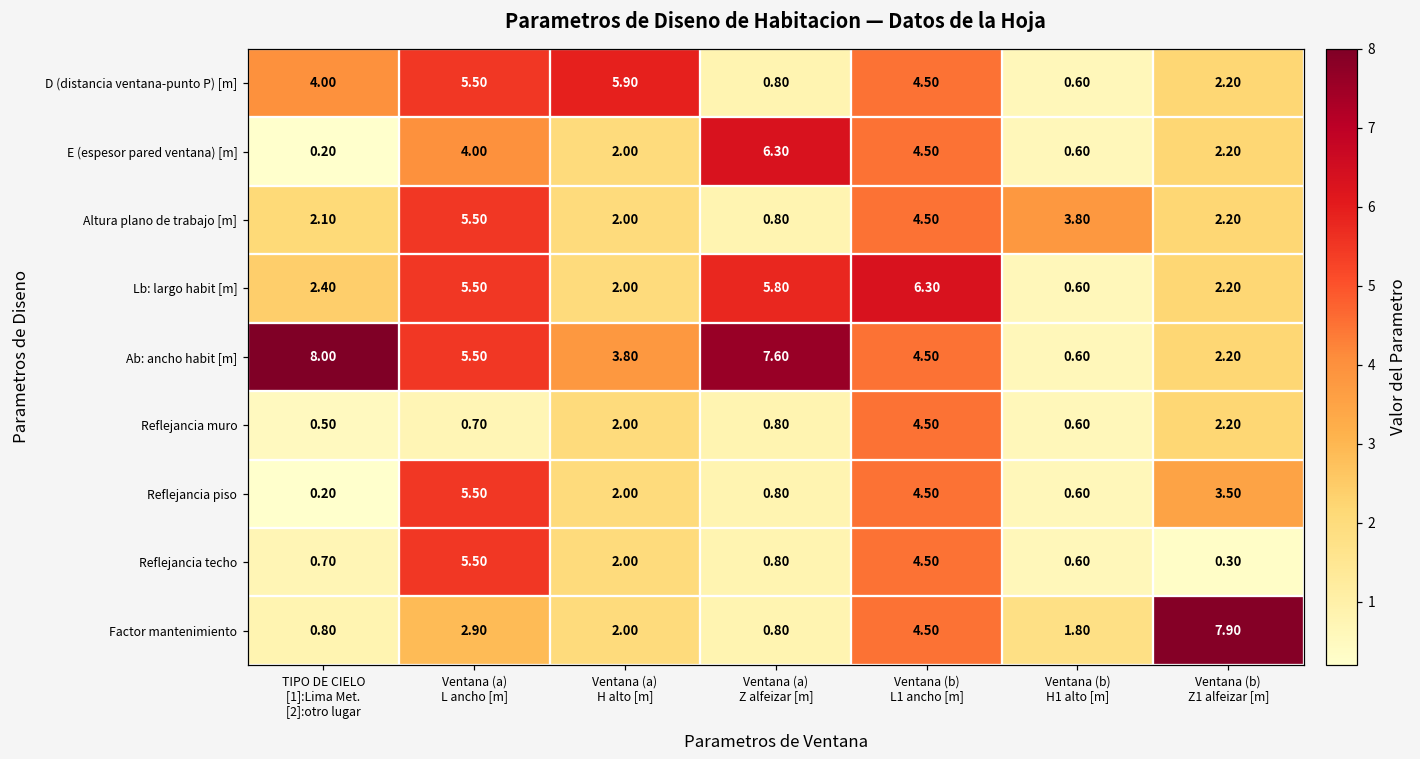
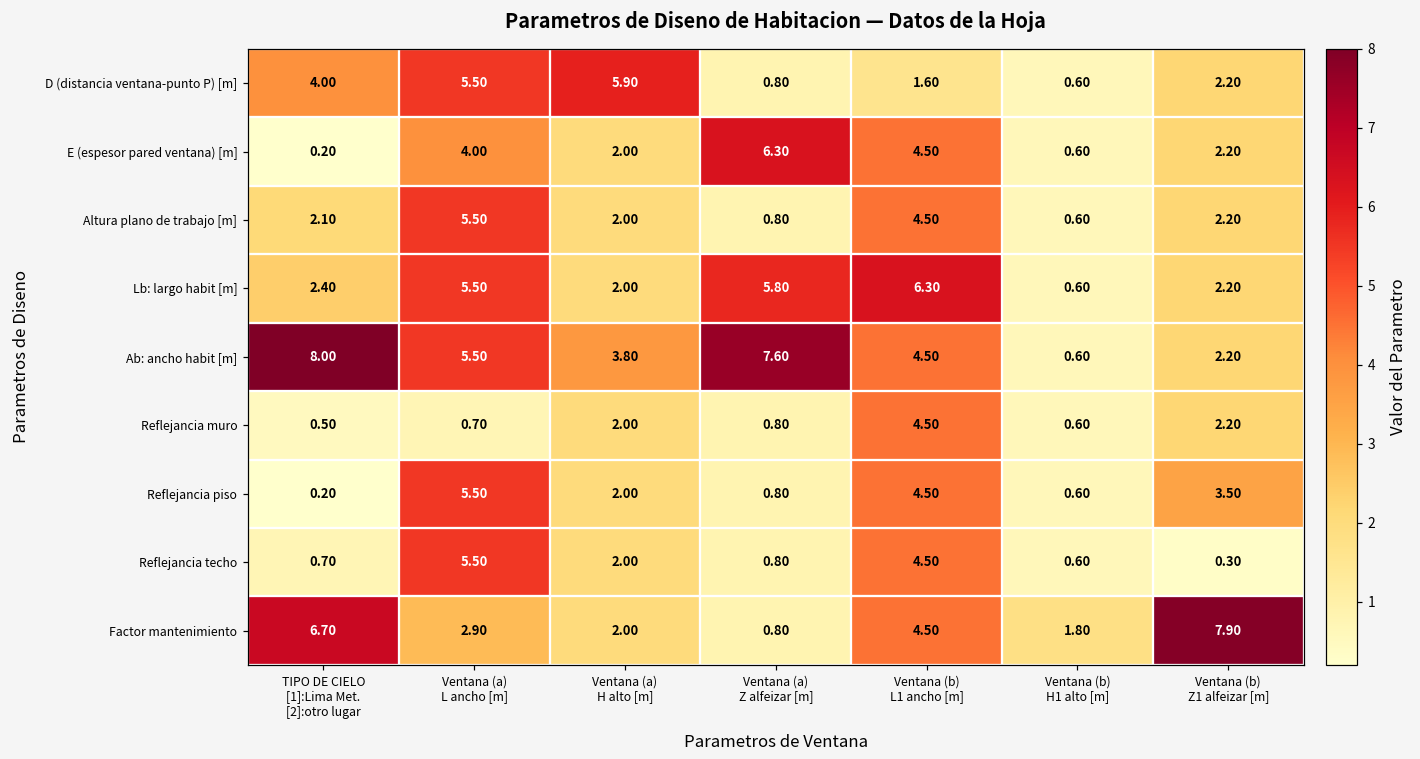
D (distancia ventana-punto P) [m], Ventana (b) L1 ancho [m]: 4.50 -> 1.60
Altura plano de trabajo [m], Ventana (b) H1 alto [m]: 3.80 -> 0.60
Factor mantenimiento, TIPO DE CIELO [1]:Lima Met. [2]:otro lugar: 0.80 -> 6.70
